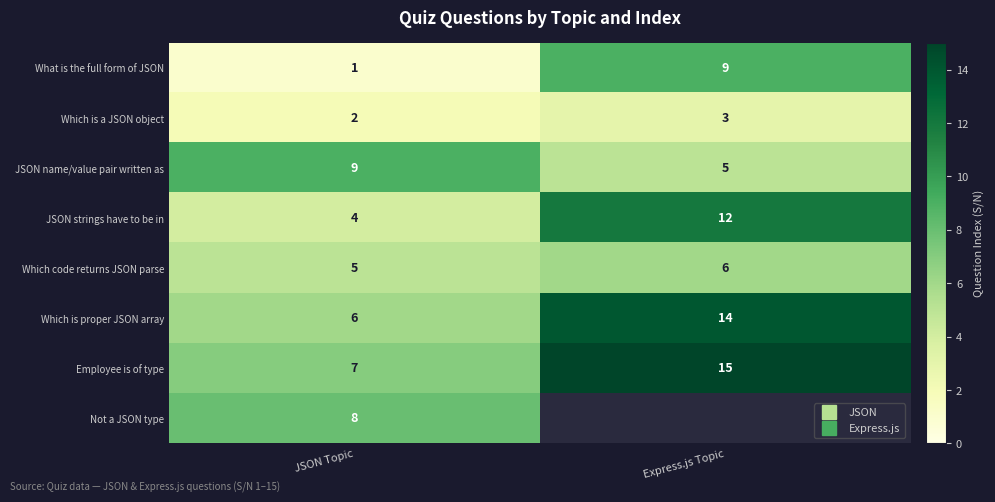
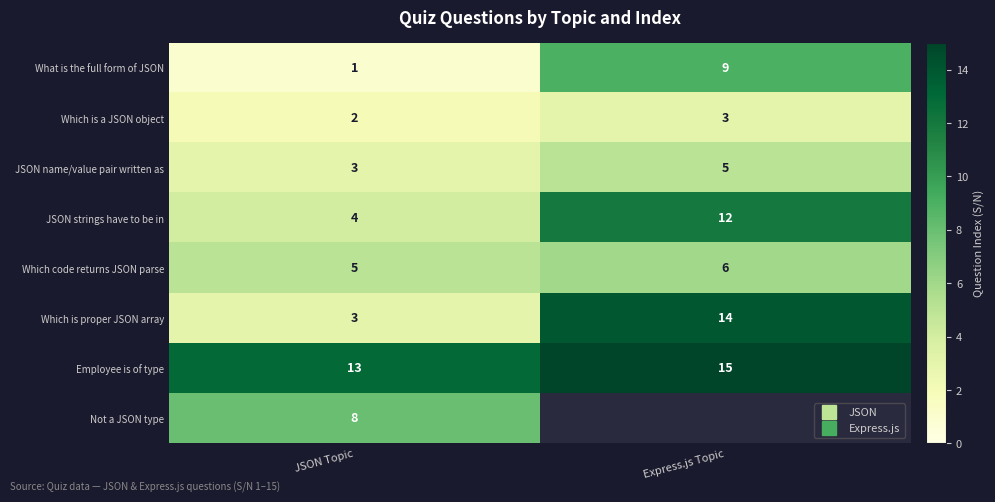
JSON name/value pair written as, JSON Topic: 9 -> 3
Which is proper JSON array, JSON Topic: 6 -> 3
Employee is of type, JSON Topic: 7 -> 13
